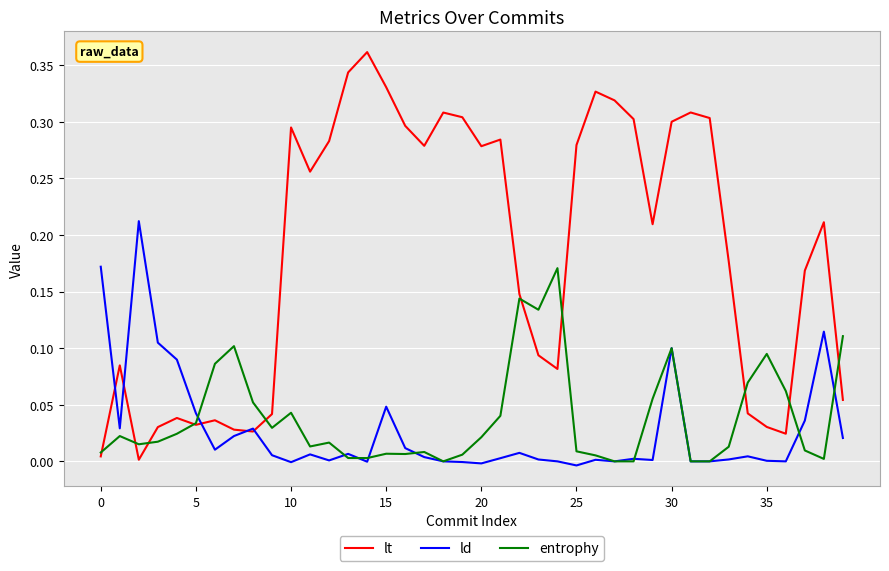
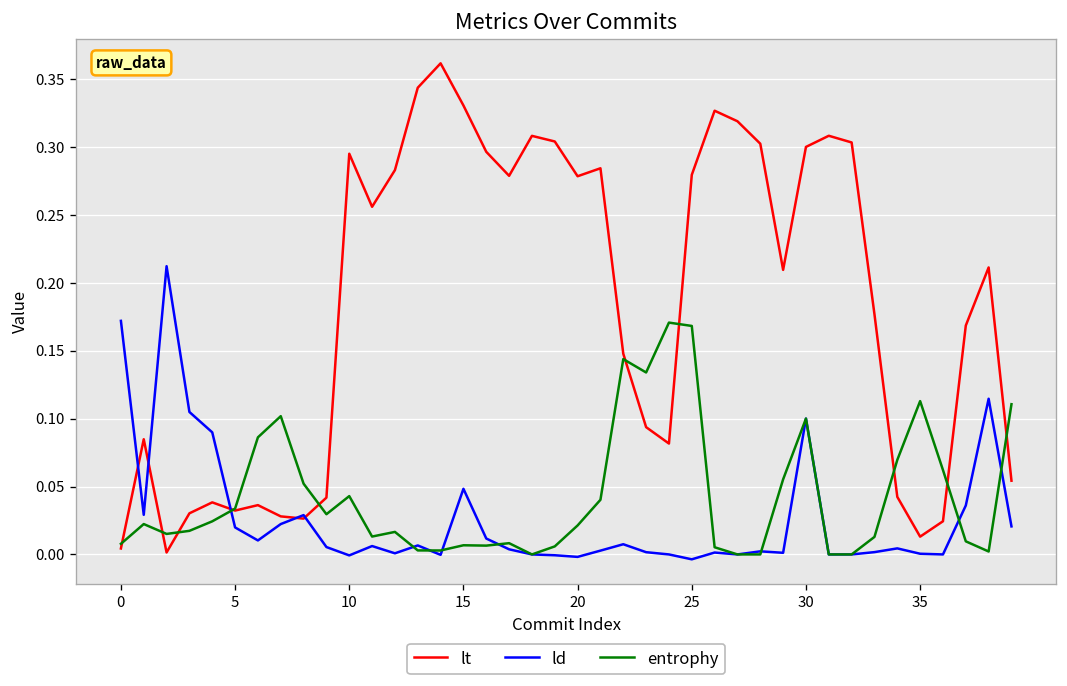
ld, 5: 0.043 -> 0.020
entrophy, 25: 0.009 -> 0.168
lt, 35: 0.030 -> 0.013
entrophy, 35: 0.095 -> 0.113
